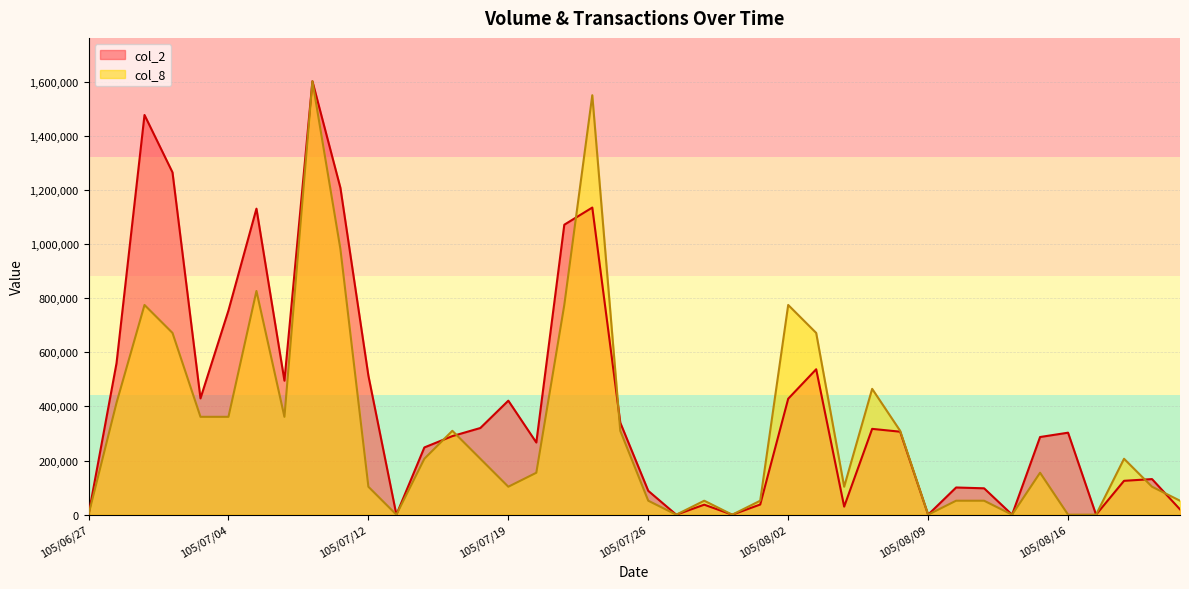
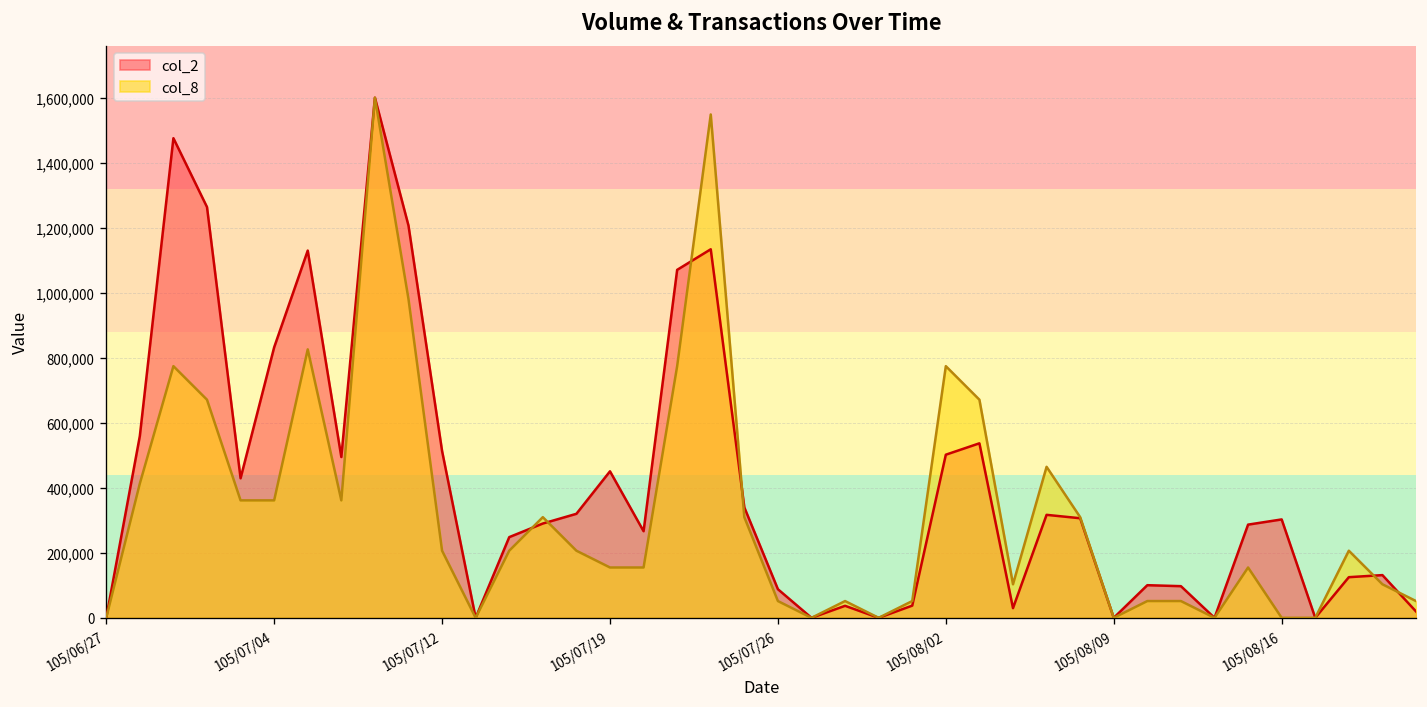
col_2, 105/07/04: 750,000 -> 830,000
col_8, 105/07/12: 100,000 -> 210,000
col_2, 105/07/19: 420,000 -> 450,000
col_8, 105/07/19: 100,000 -> 150,000
col_2, 105/08/02: 430,000 -> 500,000
